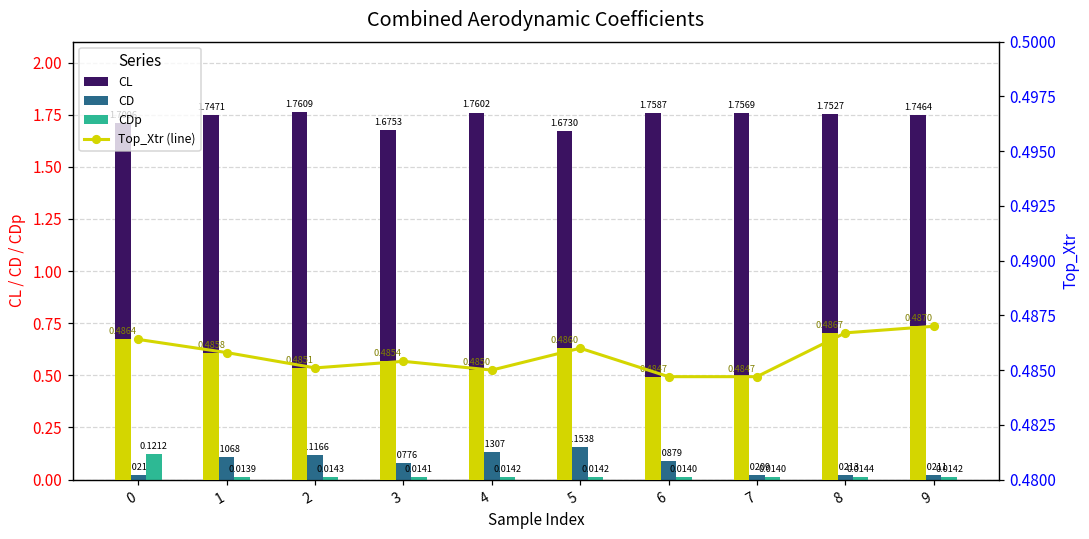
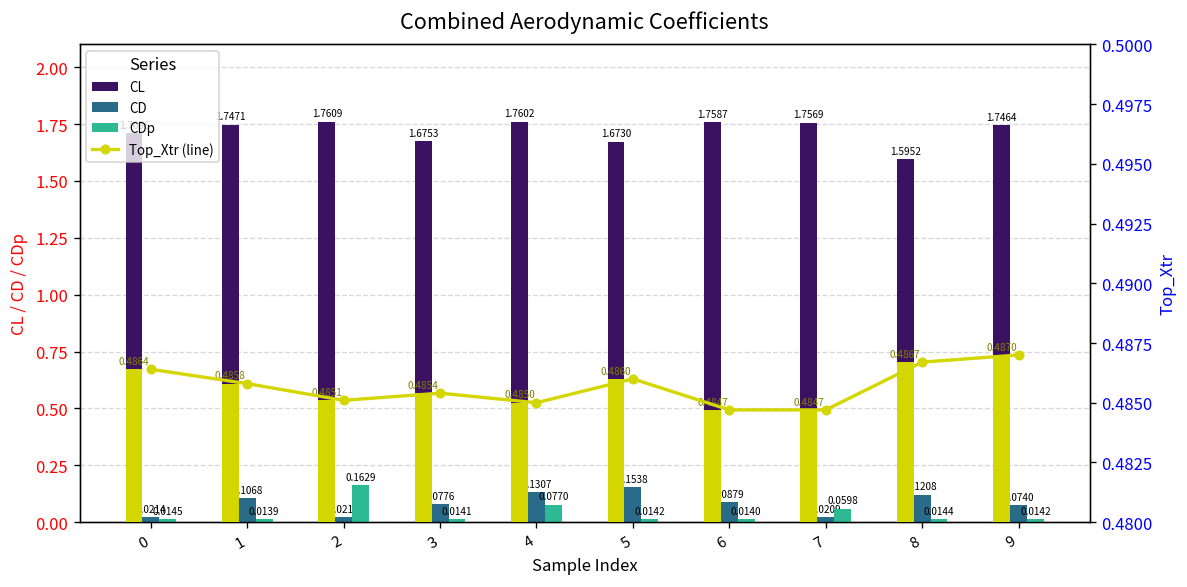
CDp, 0: 0.1212 -> 0.0145
CD, 2: 0.1166 -> 0.0212
CDp, 2: 0.0143 -> 0.1629
CDp, 4: 0.0142 -> 0.0770
CDp, 7: 0.0140 -> 0.0598
CL, 8: 1.7527 -> 1.5952
CD, 8: 0.0213 -> 0.1208
CD, 9: 0.0211 -> 0.0740
